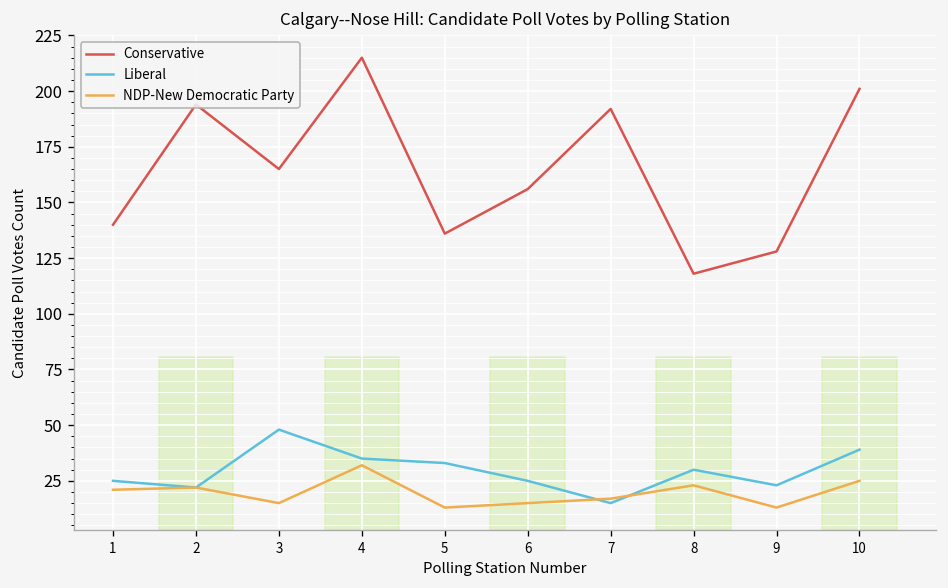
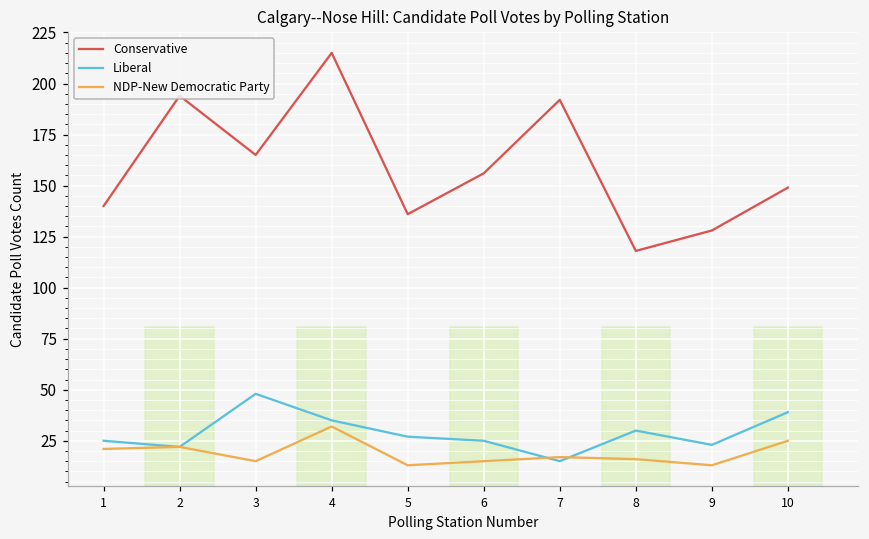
Liberal, 5: 33 -> 27
NDP-New Democratic Party, 8: 23 -> 16
Conservative, 10: 201 -> 149
